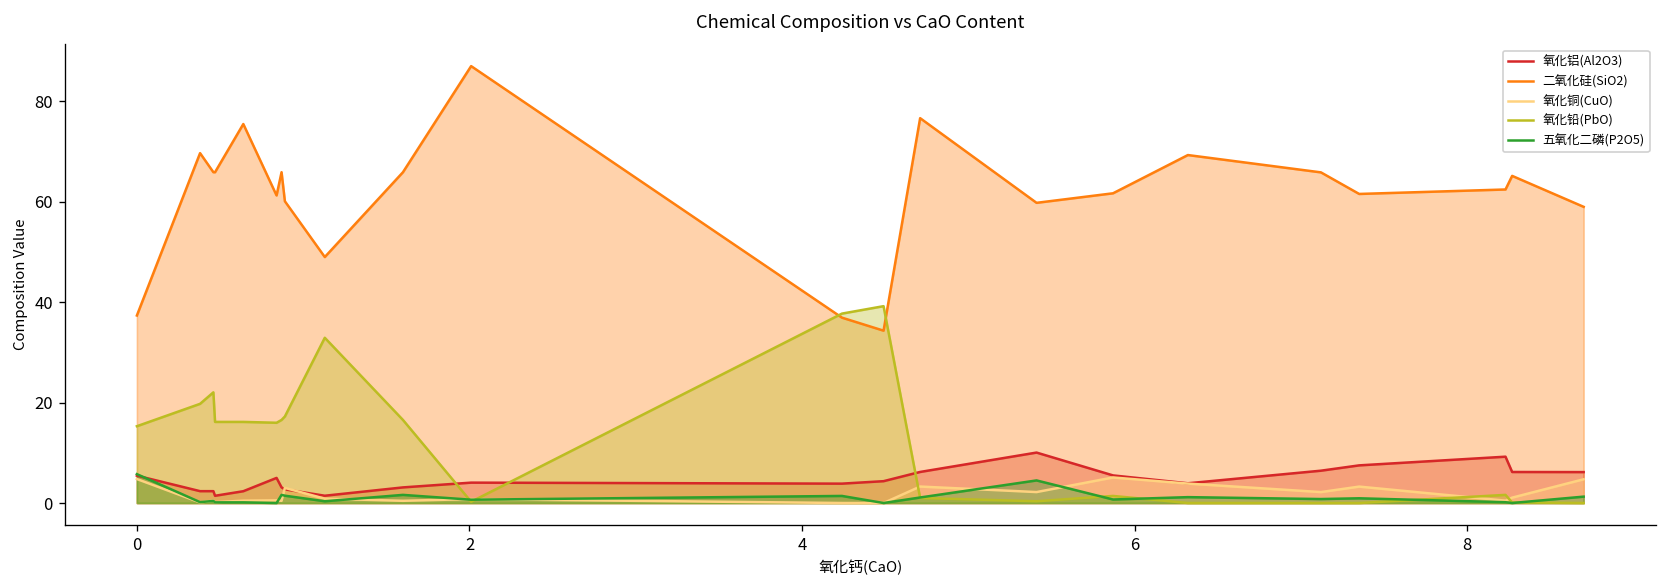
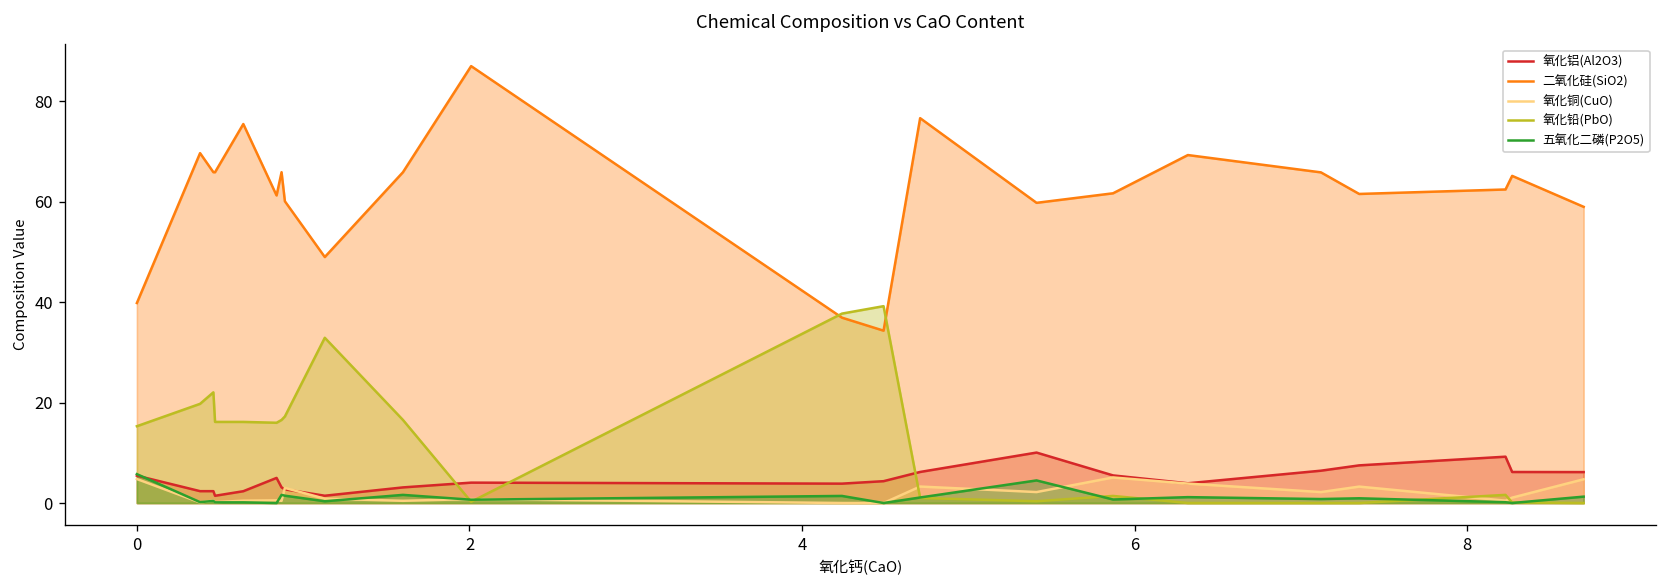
二氧化硅(SiO2), 0: 37 -> 40
